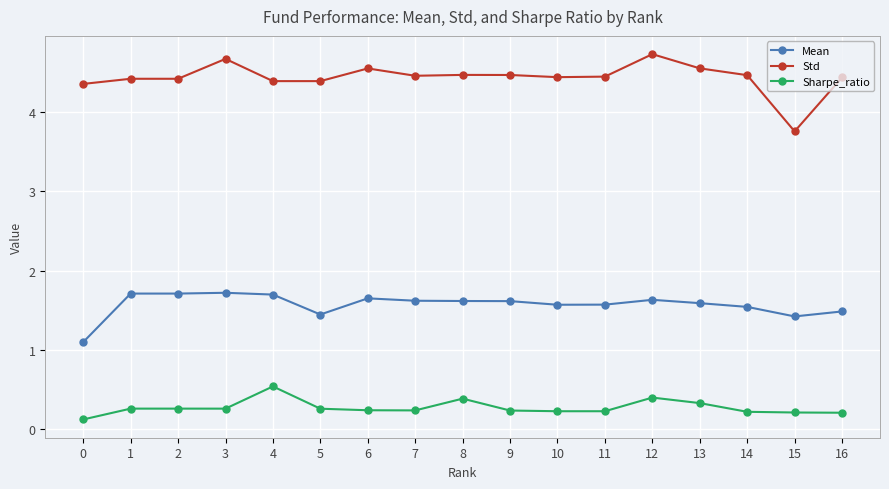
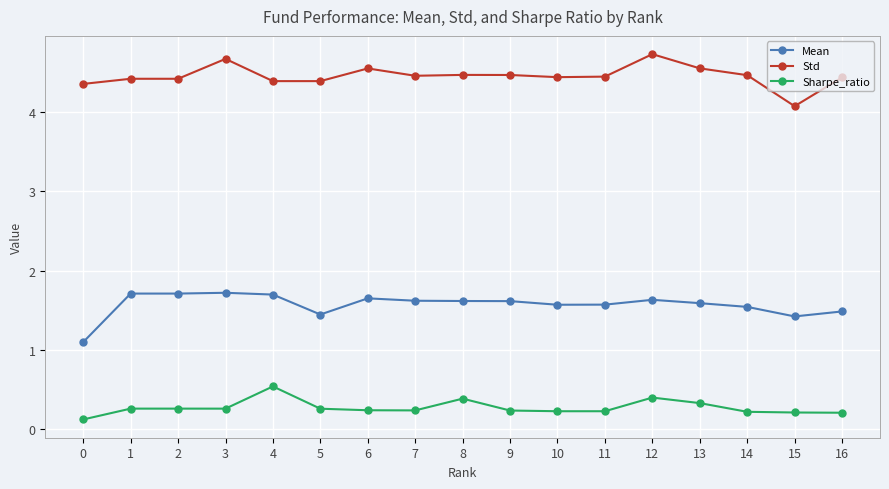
Std, 15: 3.8 -> 4.1
